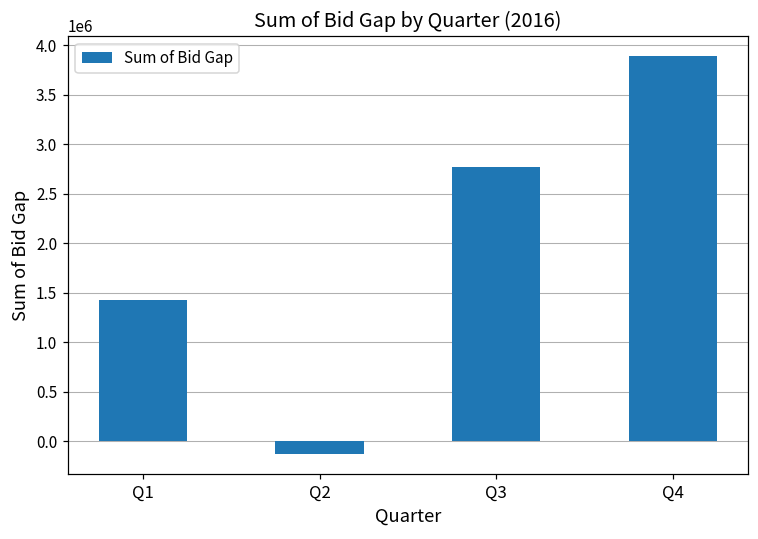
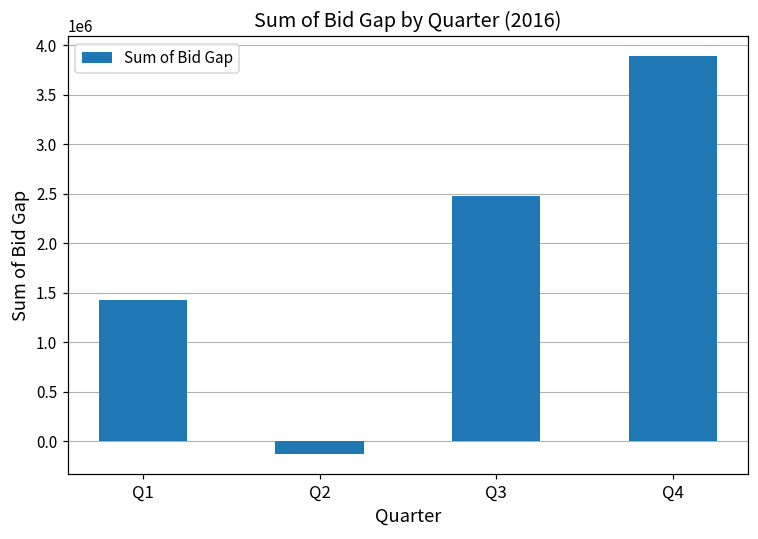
Q3: 2800000 -> 2500000
